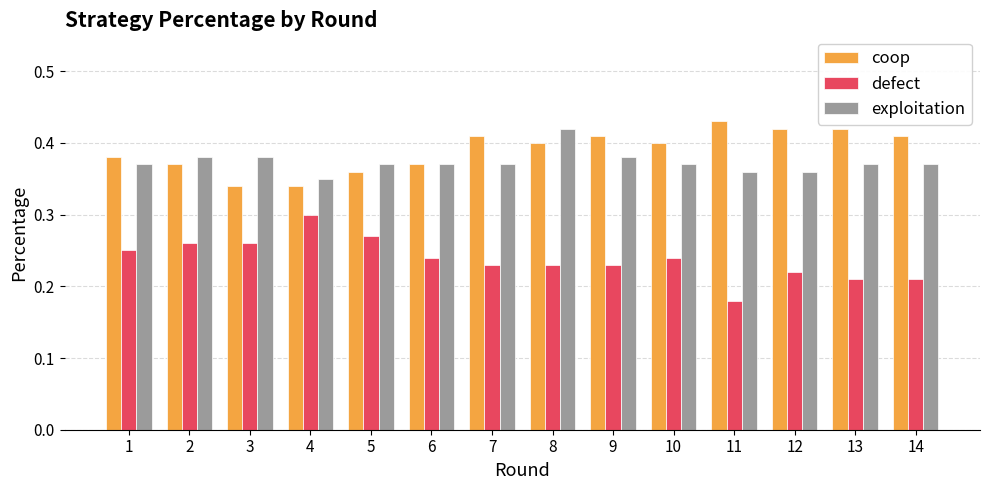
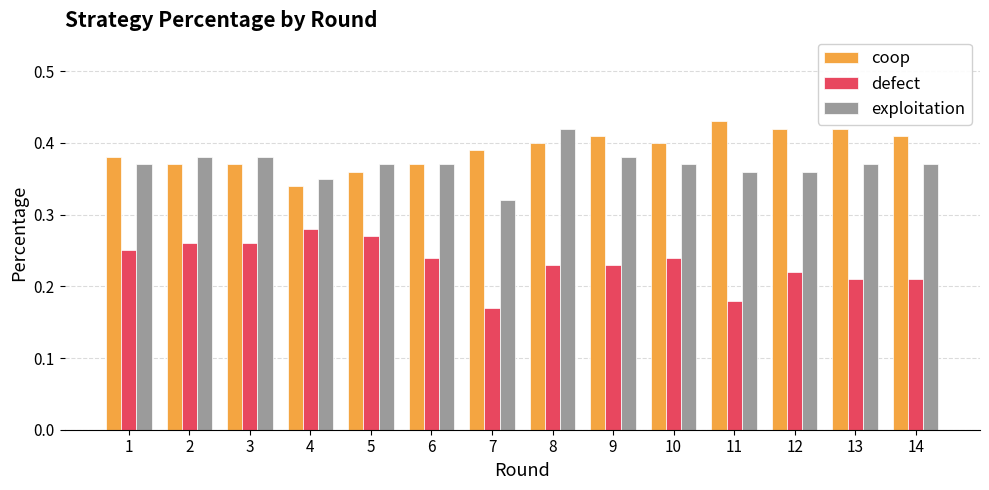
coop, 3: 0.34 -> 0.37
defect, 4: 0.30 -> 0.28
coop, 7: 0.41 -> 0.39
defect, 7: 0.23 -> 0.17
exploitation, 7: 0.37 -> 0.32
